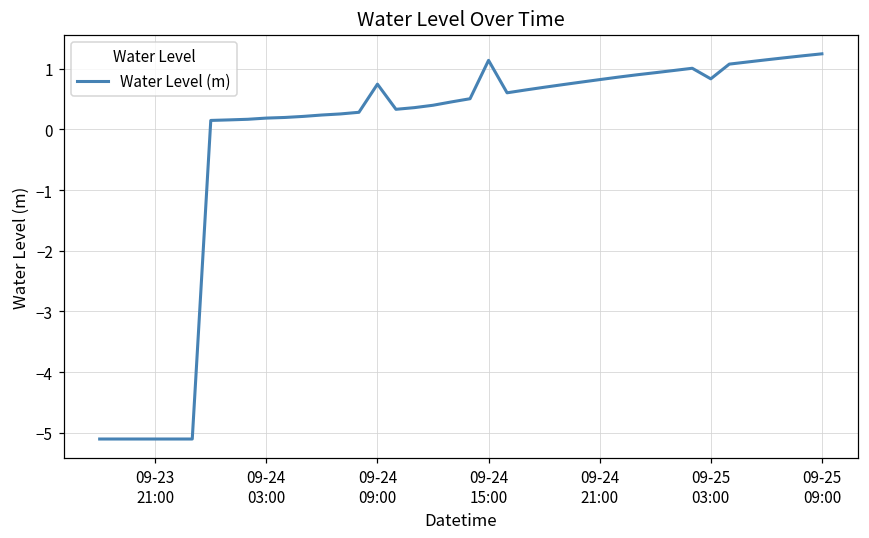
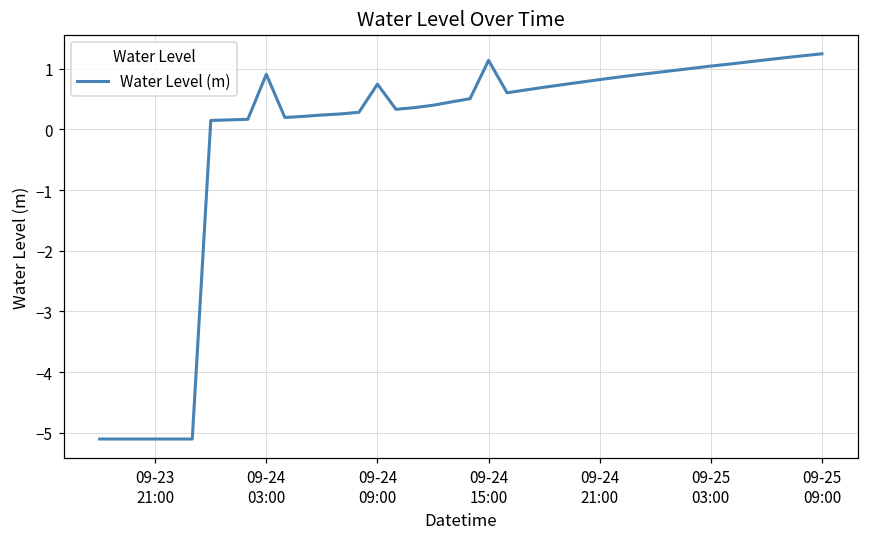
09-24 03:00: 0.2 -> 0.9
09-25 03:00: 0.8 -> 1.0
